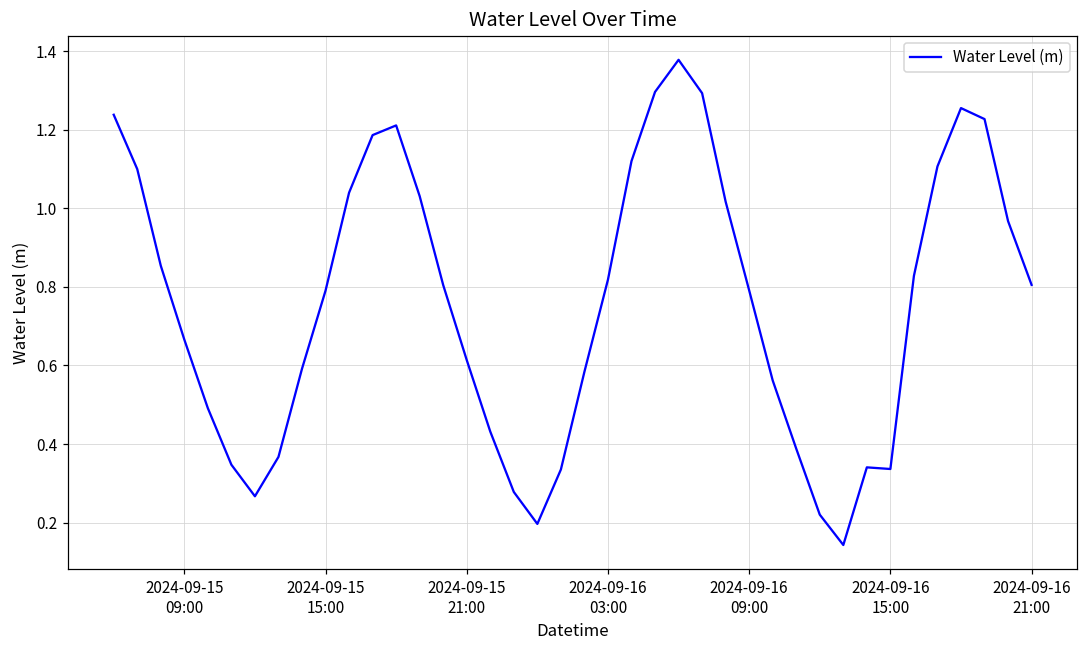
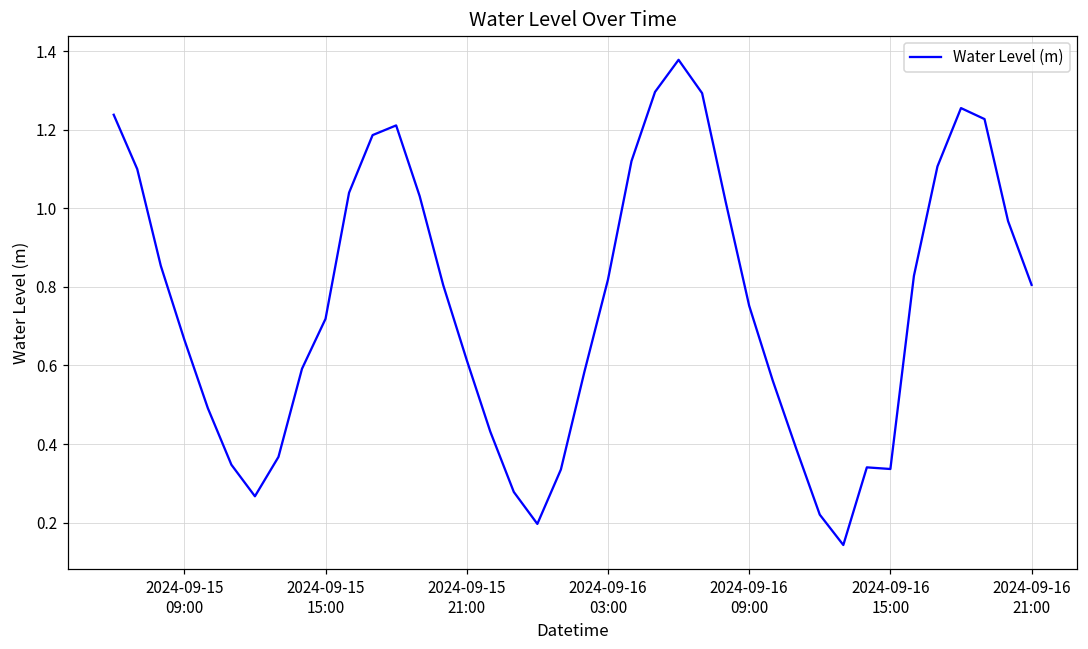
2024-09-15 15:00: 0.79 -> 0.72
2024-09-16 09:00: 0.79 -> 0.75
